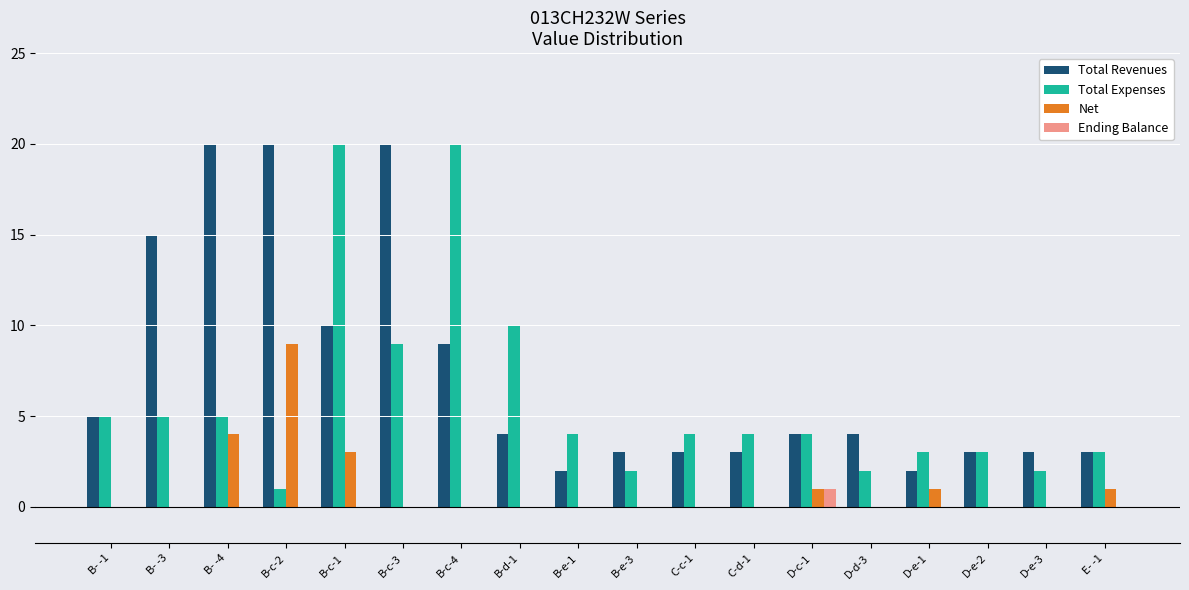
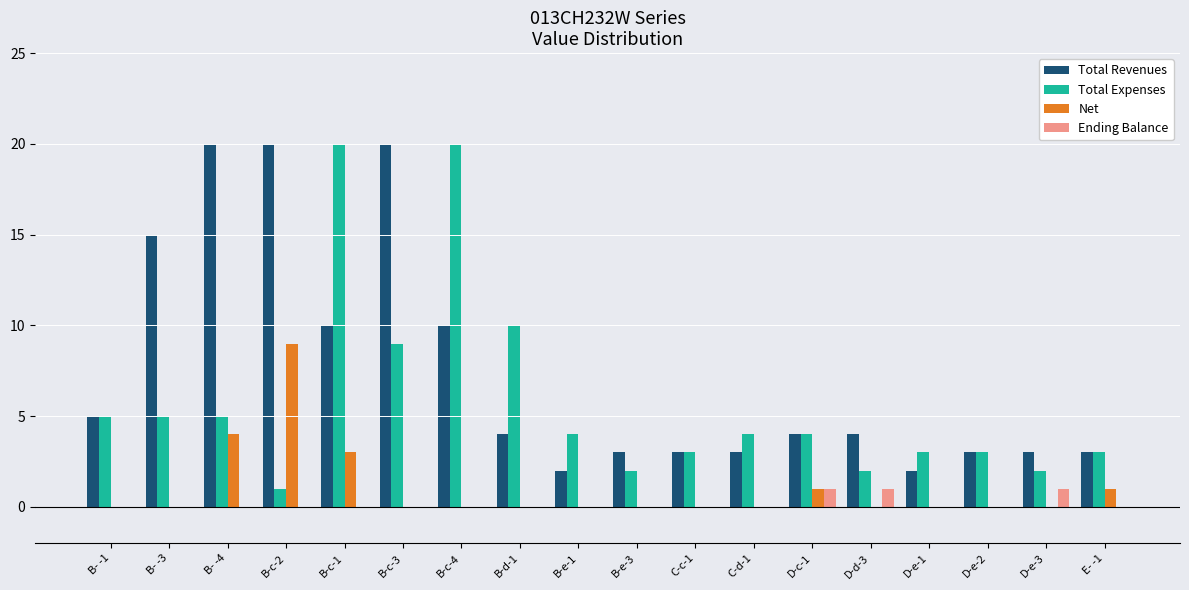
Total Revenues, B-c-4: 9 -> 10
Total Expenses, C-c-1: 4 -> 3
Ending Balance, D-d-3: 0 -> 1
Net, D-e-1: 1 -> 0
Ending Balance, D-e-3: 0 -> 1
